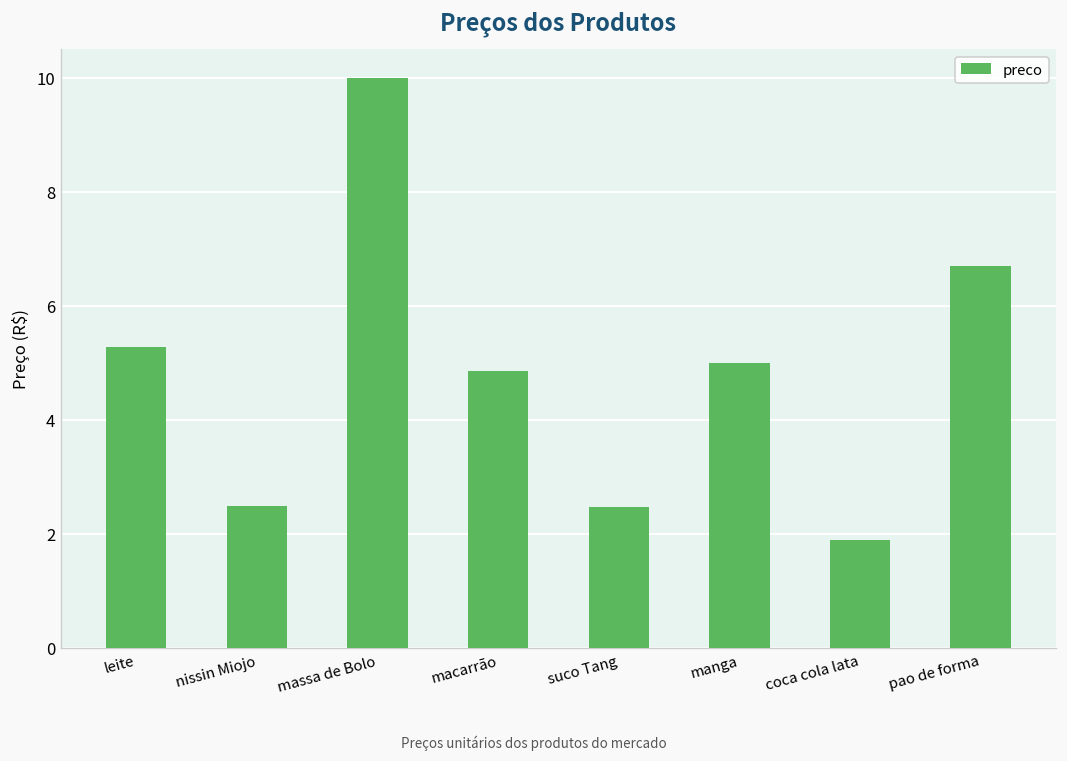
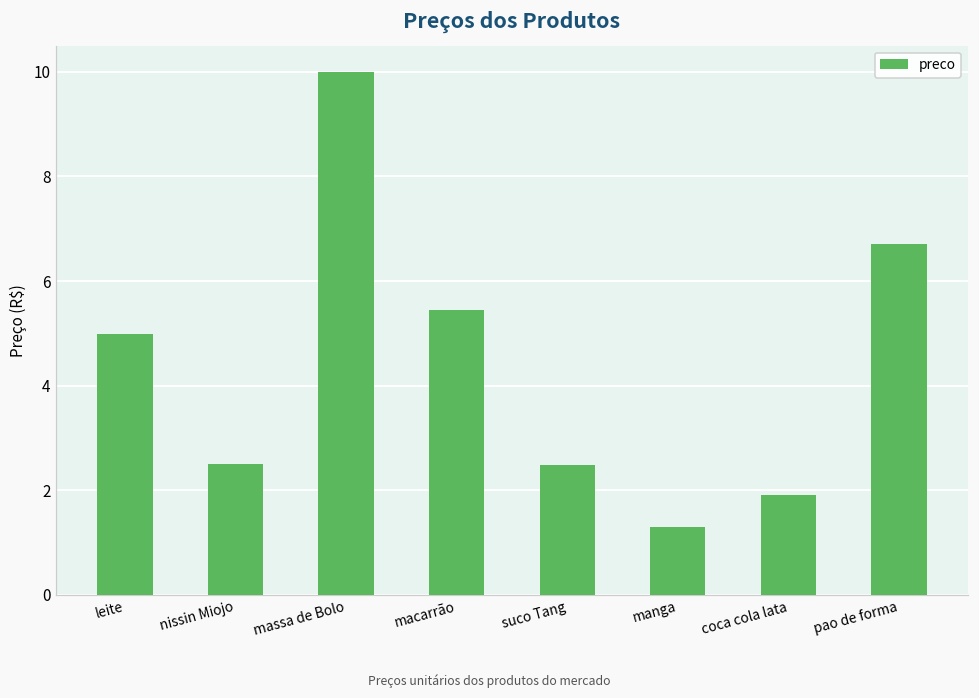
leite: 5.3 -> 5.0
macarrão: 4.9 -> 5.4
manga: 5.0 -> 1.3
